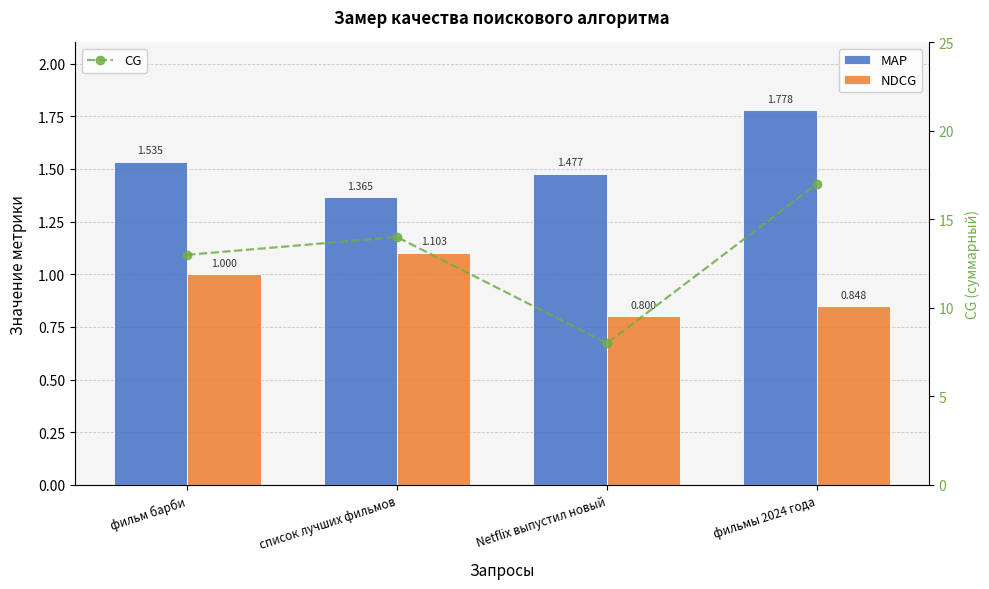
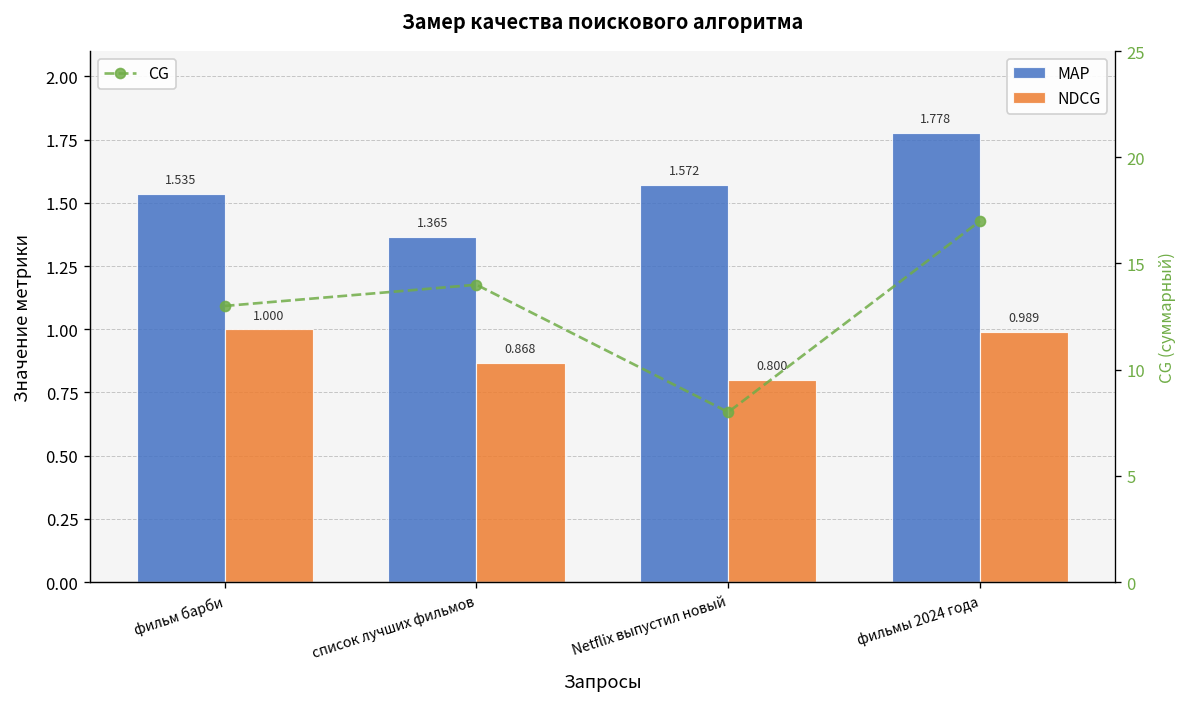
NDCG, список лучших фильмов: 1.103 -> 0.868
MAP, Netflix выпустил новый: 1.477 -> 1.572
NDCG, фильмы 2024 года: 0.848 -> 0.989
